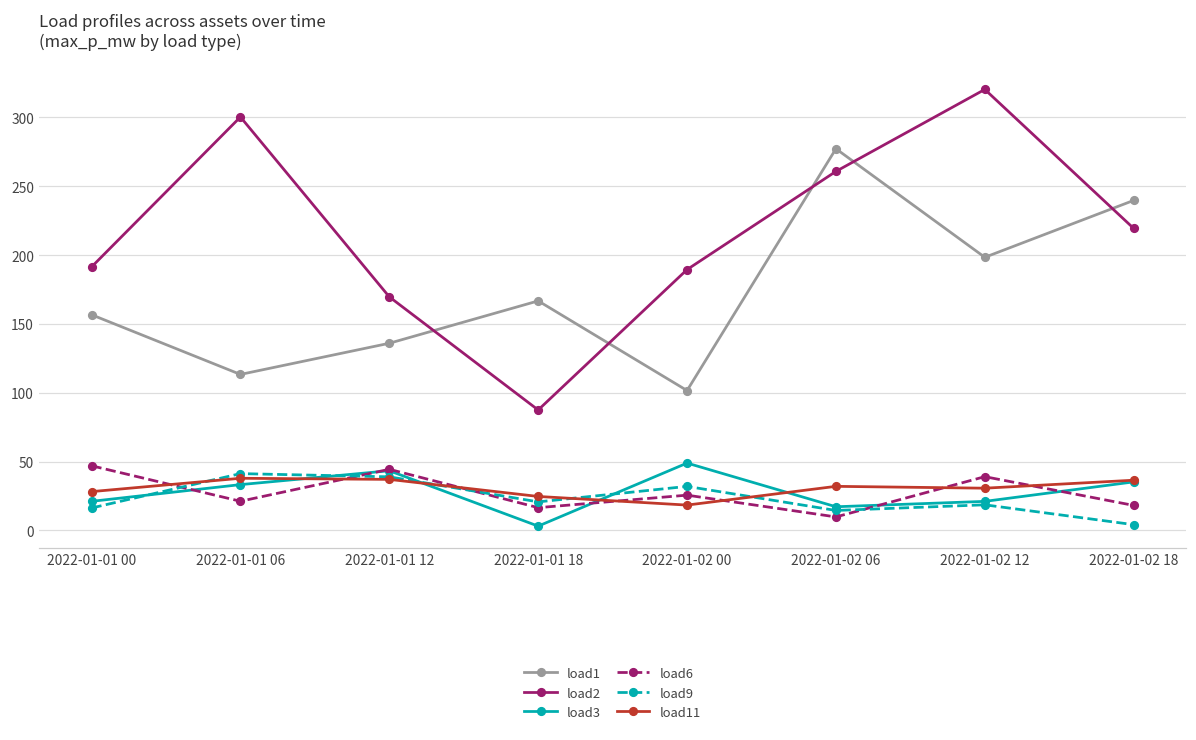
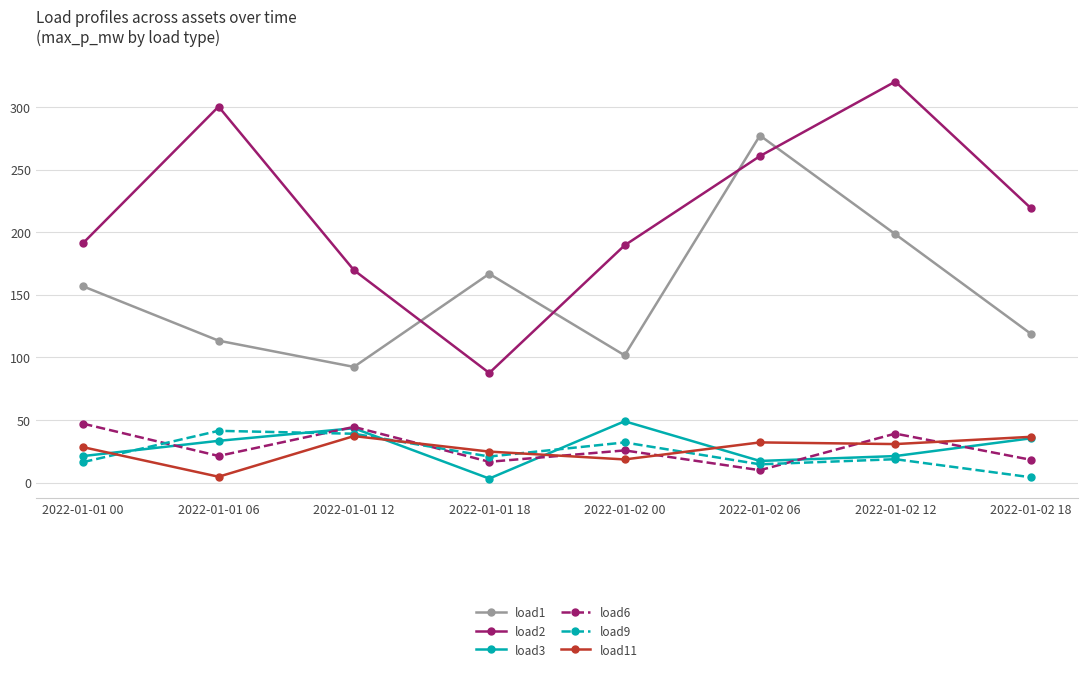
load11, 2022-01-01 06: 38 -> 5
load1, 2022-01-01 12: 136 -> 92
load1, 2022-01-02 18: 240 -> 119
